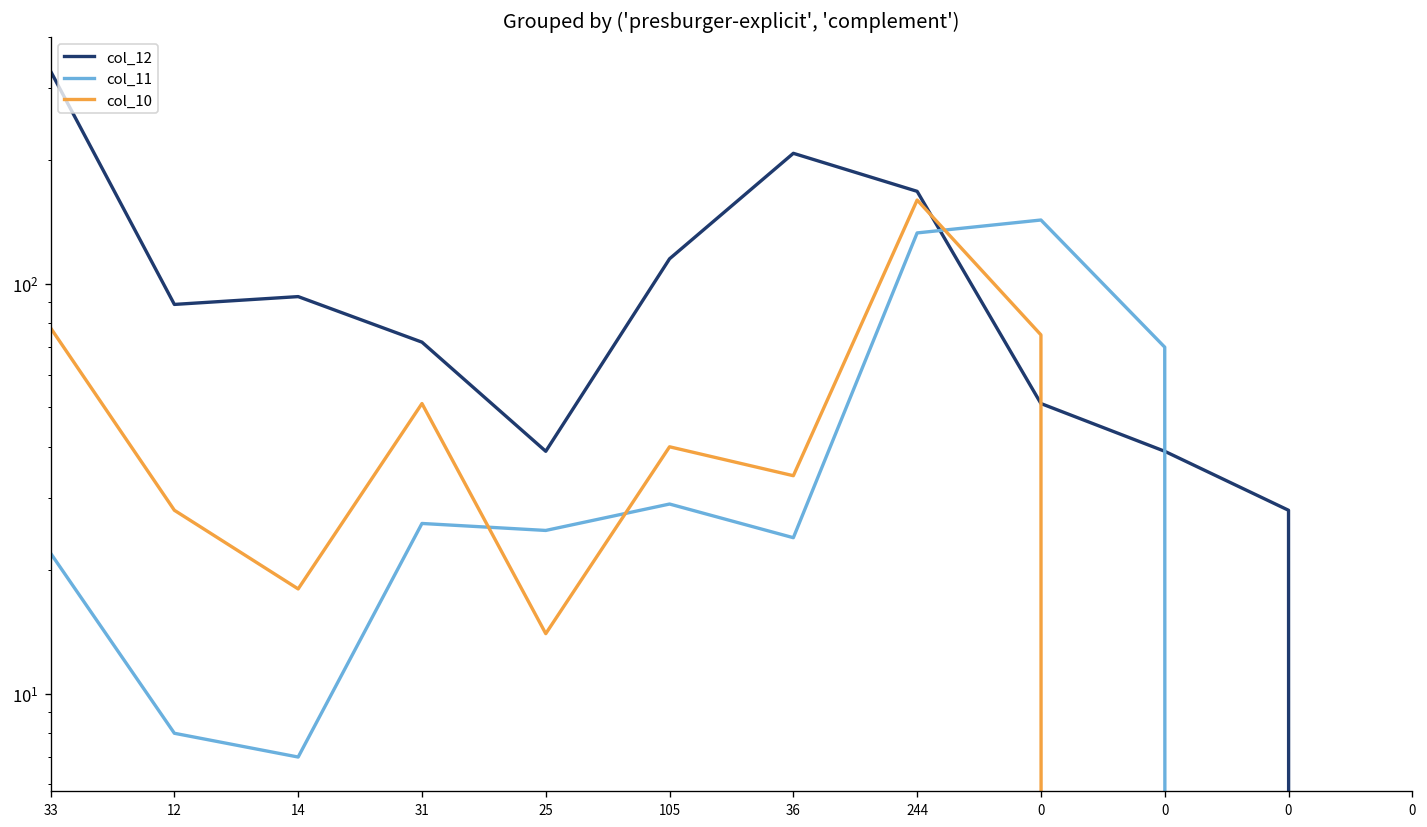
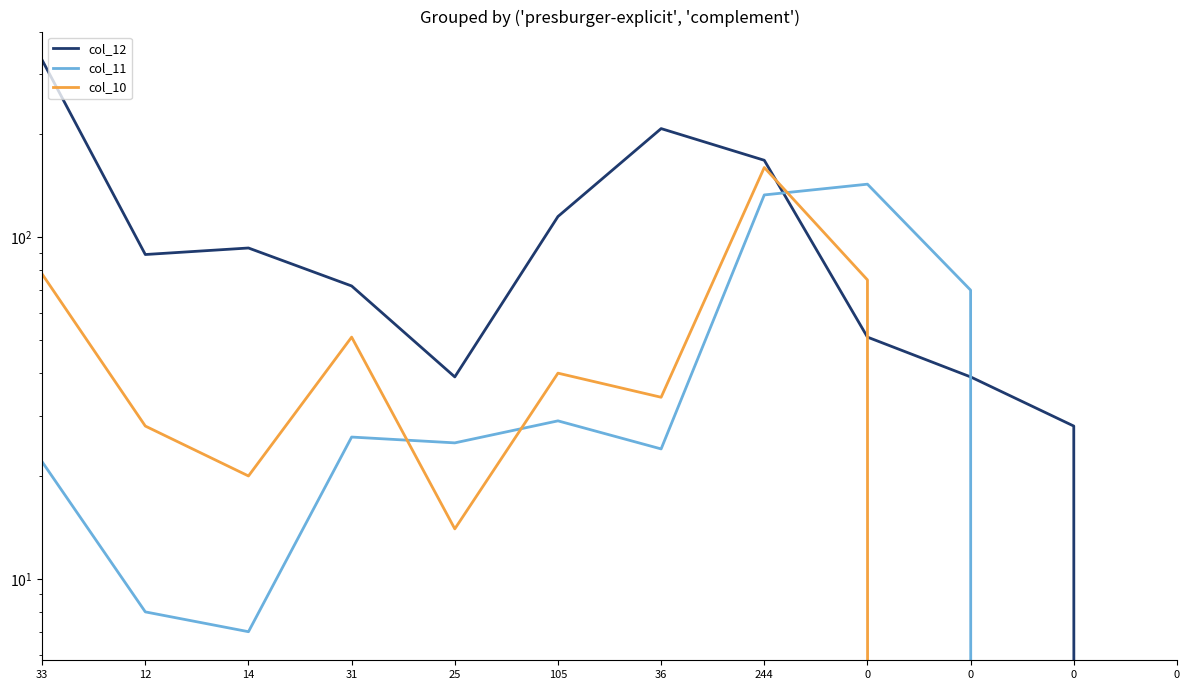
col_10, 14: 18 -> 20
